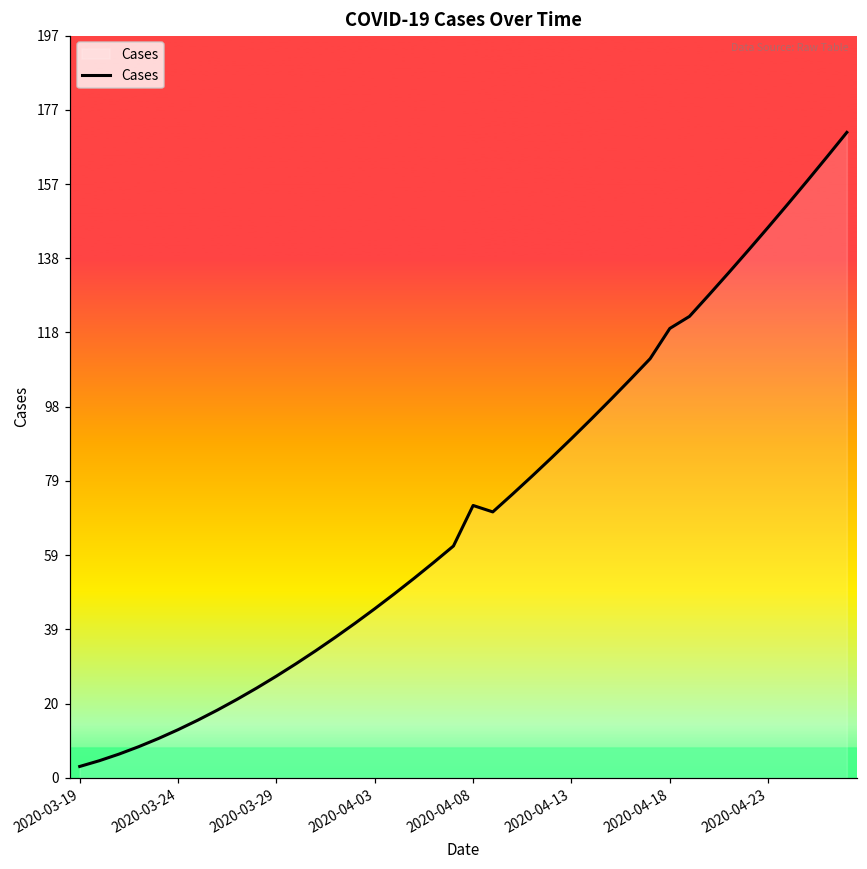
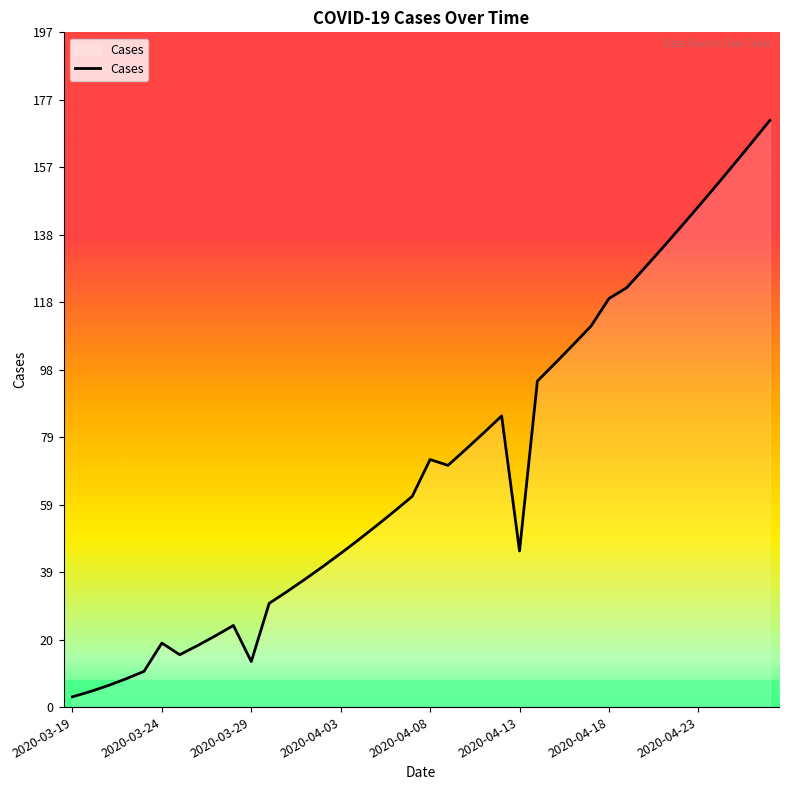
2020-03-24: 13 -> 19
2020-03-29: 27 -> 13
2020-04-13: 90 -> 45
